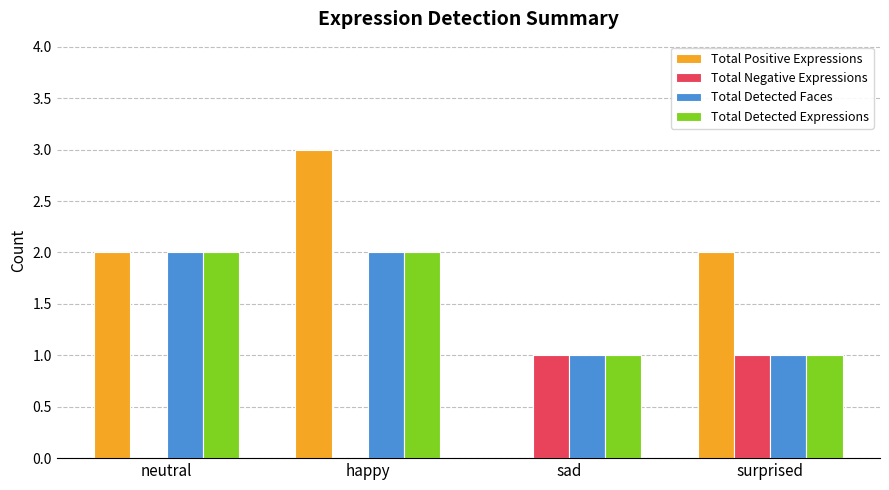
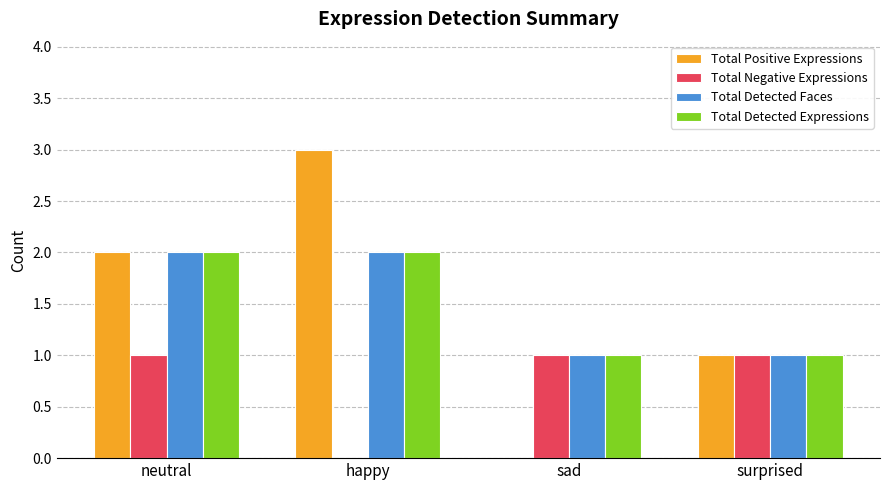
Total Negative Expressions, neutral: 0 -> 1
Total Positive Expressions, surprised: 2 -> 1
